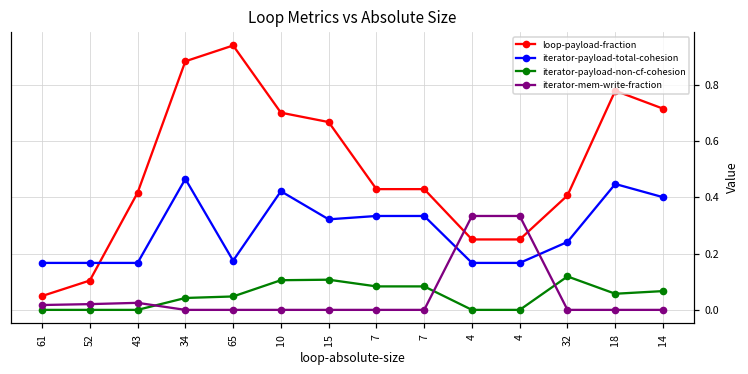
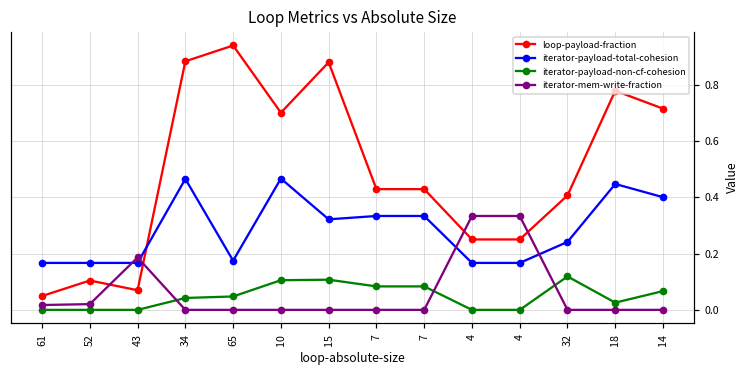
loop-payload-fraction, 43: 0.42 -> 0.07
iterator-mem-write-fraction, 43: 0.03 -> 0.19
iterator-payload-total-cohesion, 10: 0.42 -> 0.47
loop-payload-fraction, 15: 0.67 -> 0.88
iterator-payload-non-cf-cohesion, 18: 0.06 -> 0.03
